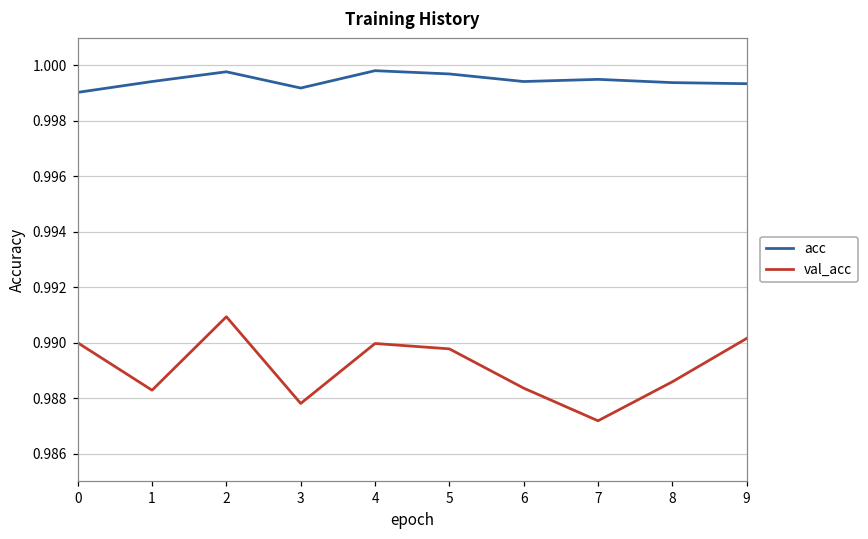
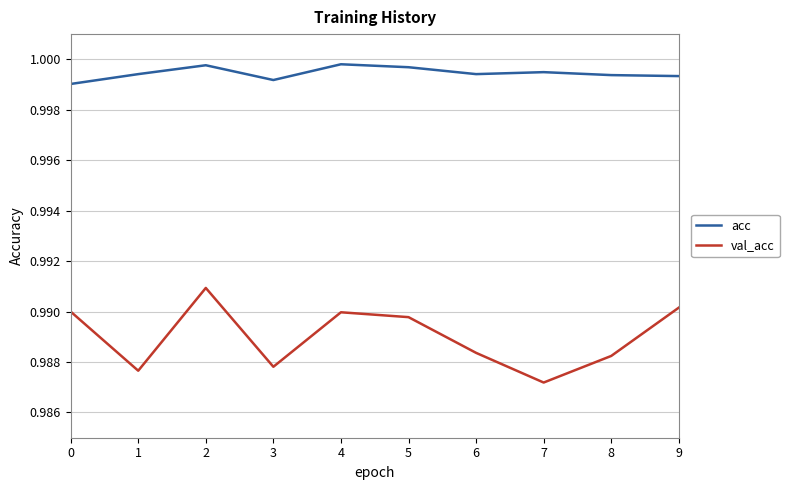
val_acc, 1: 0.9883 -> 0.9877
val_acc, 8: 0.9886 -> 0.9882
